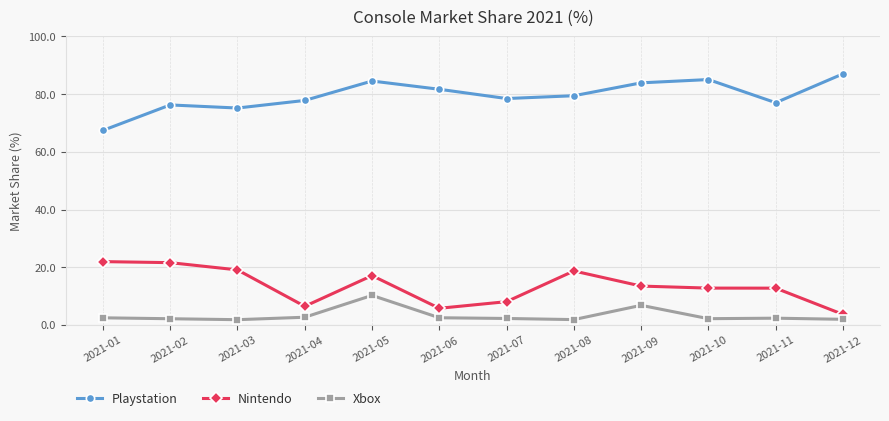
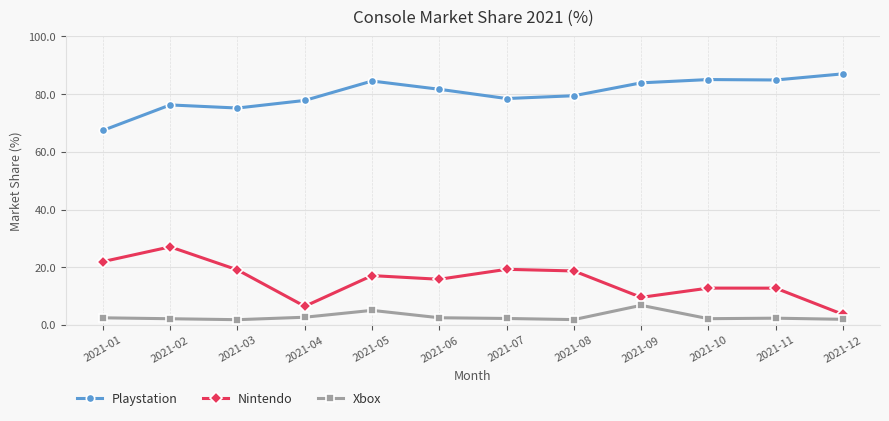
Nintendo, 2021-02: 22 -> 27
Xbox, 2021-05: 10 -> 5
Nintendo, 2021-06: 6 -> 16
Nintendo, 2021-07: 8 -> 19
Nintendo, 2021-09: 13 -> 10
Playstation, 2021-11: 77 -> 85
